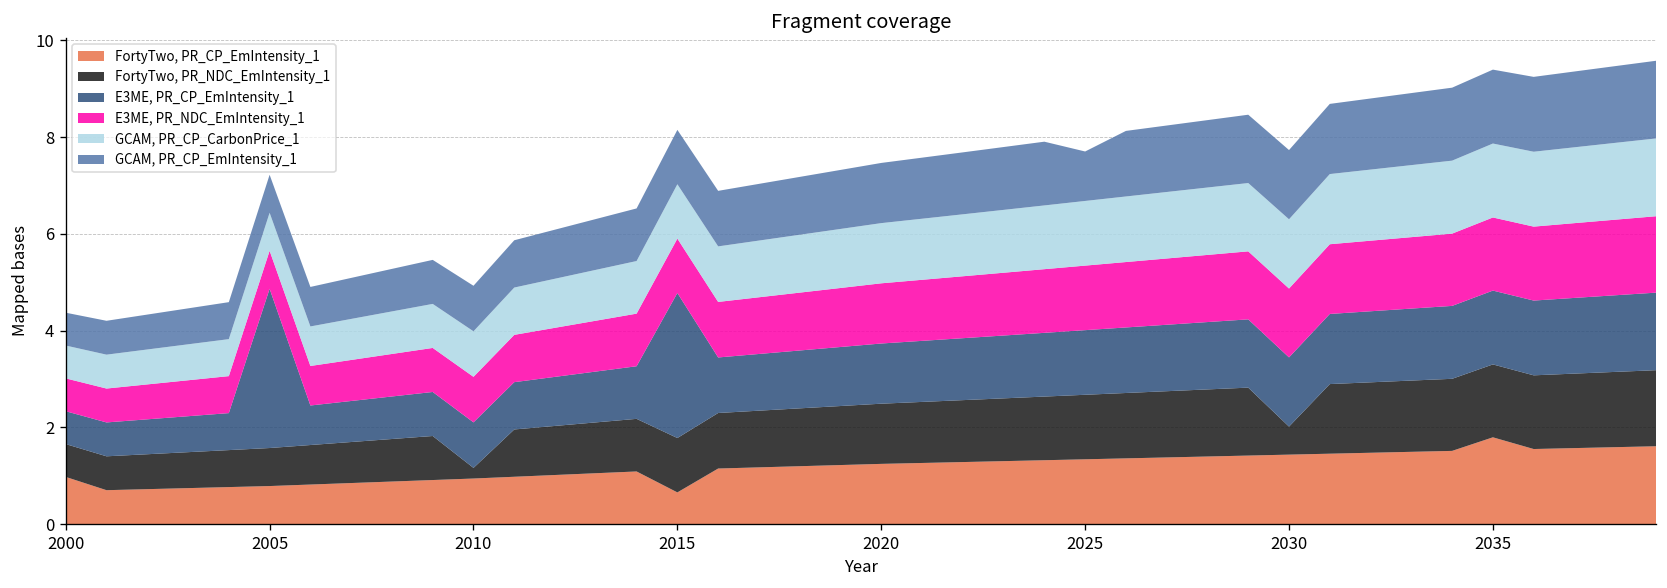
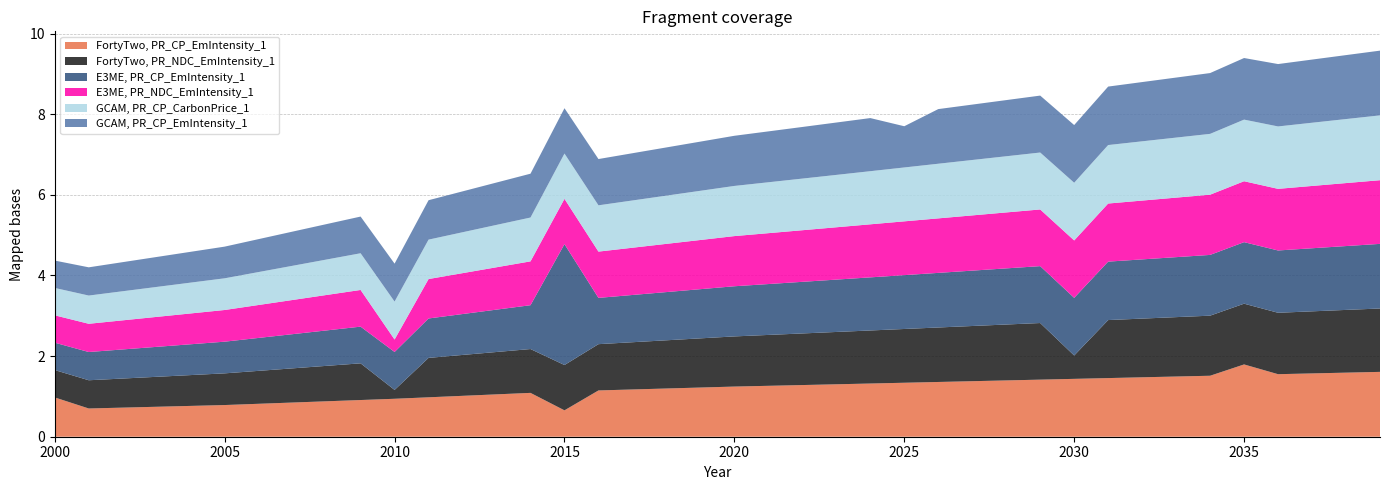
E3ME, PR_CP_EmIntensity_1, 2005: 3.3 -> 0.8
E3ME, PR_NDC_EmIntensity_1, 2010: 0.9 -> 0.3
